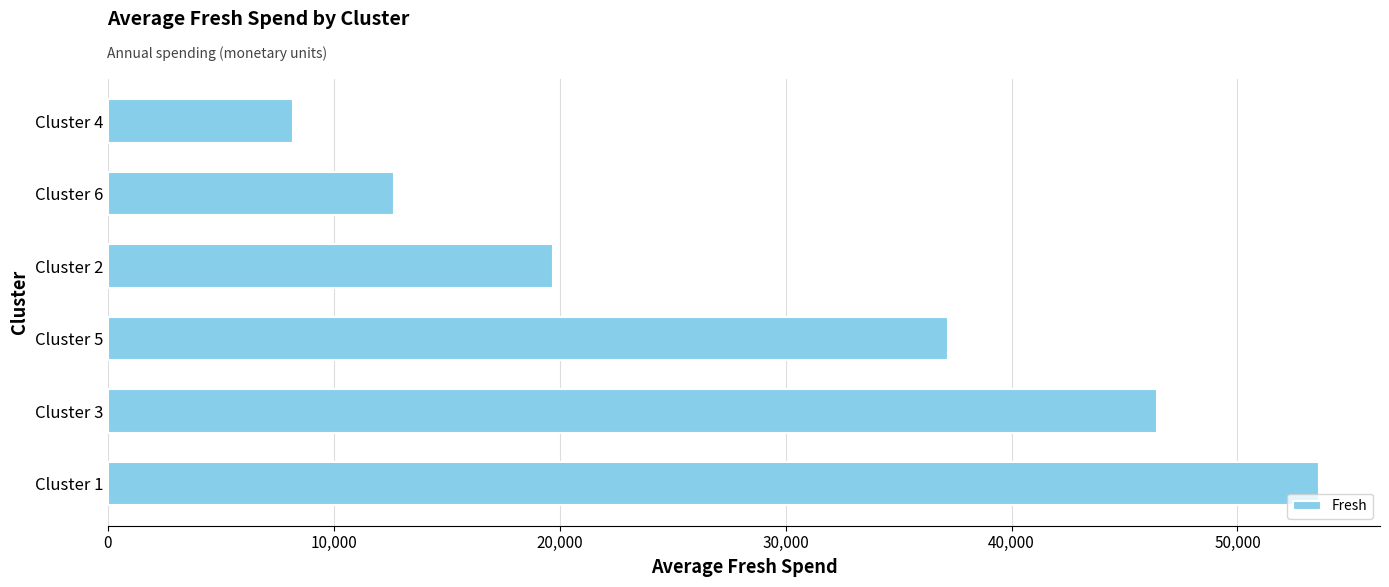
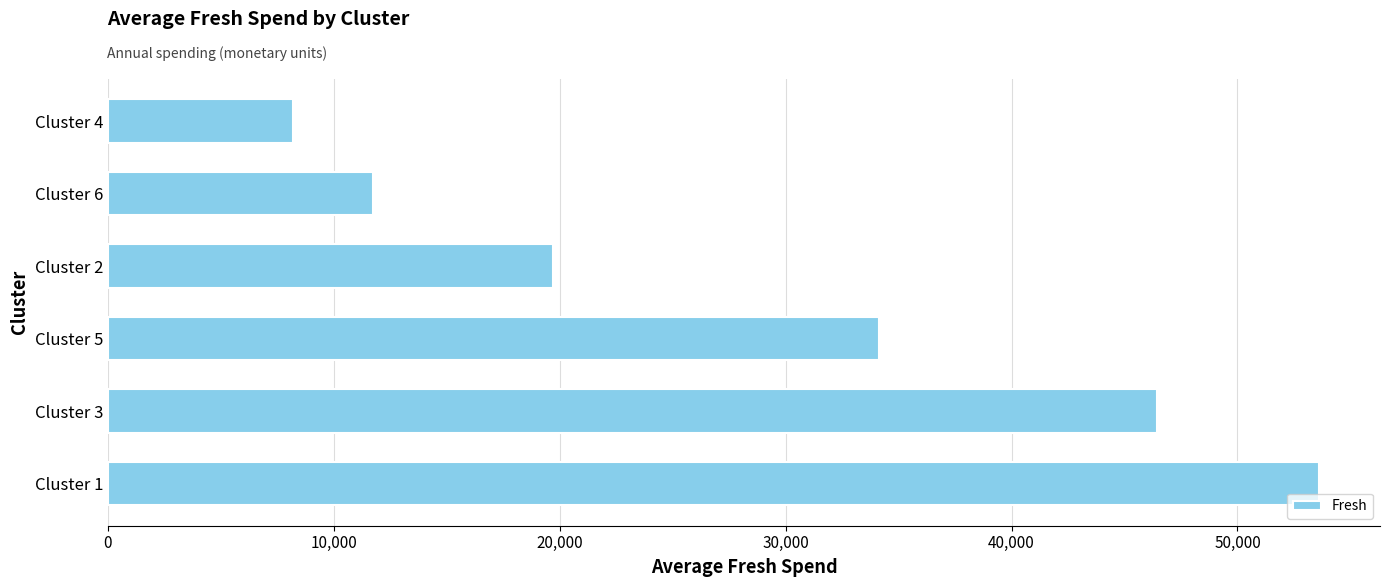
Cluster 6: 12,700 -> 11,700
Cluster 5: 37,200 -> 34,100
